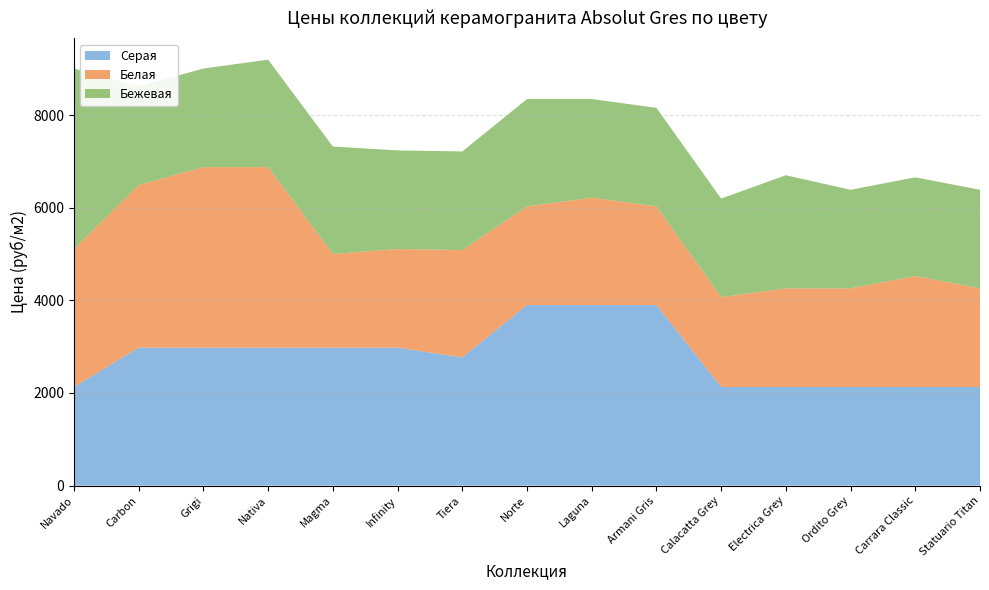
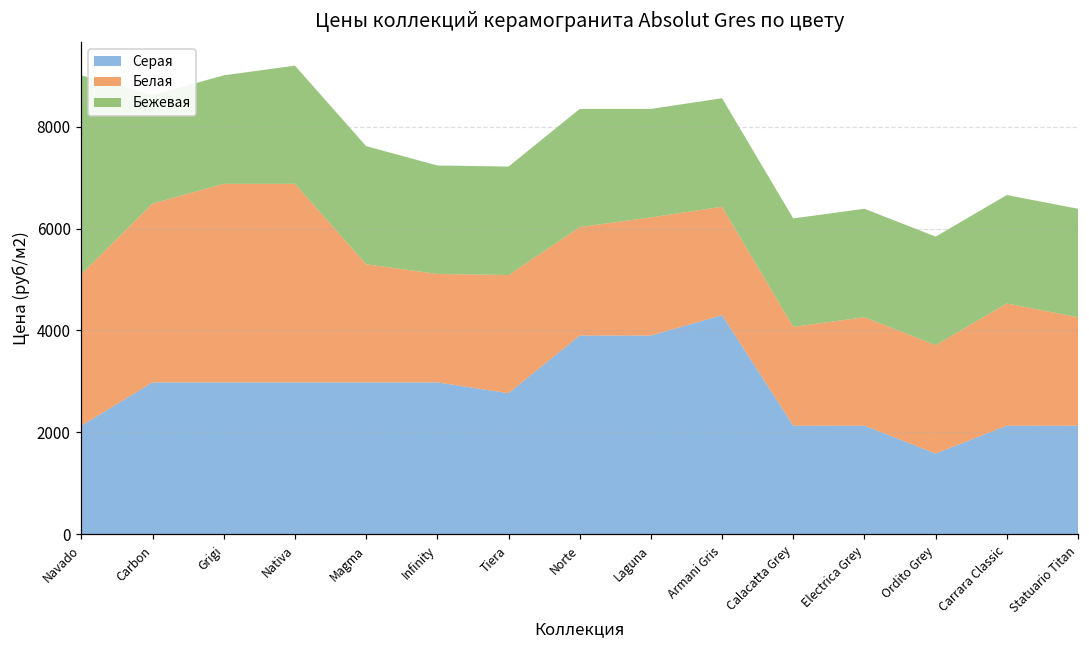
Белая, Magma: 2000 -> 2300
Серая, Armani Gris: 3900 -> 4300
Бежевая, Electrica Grey: 2400 -> 2100
Серая, Ordito Grey: 2100 -> 1600
